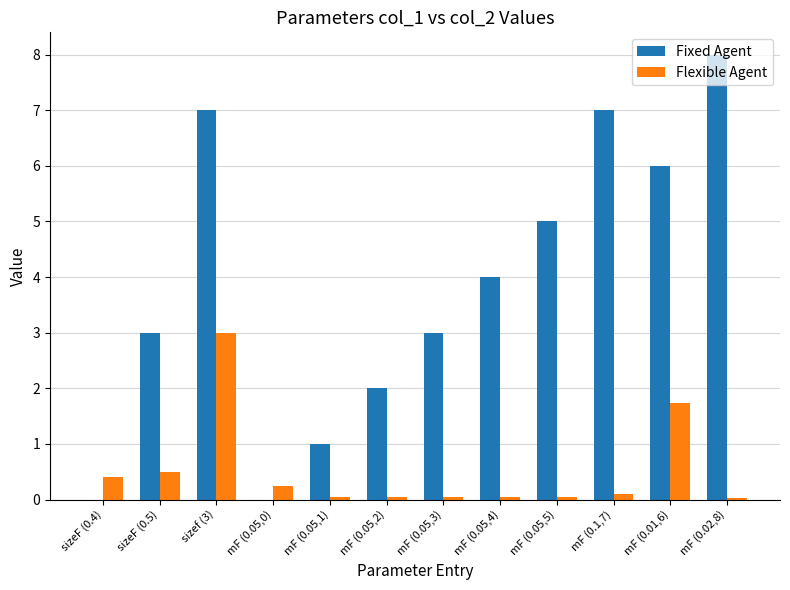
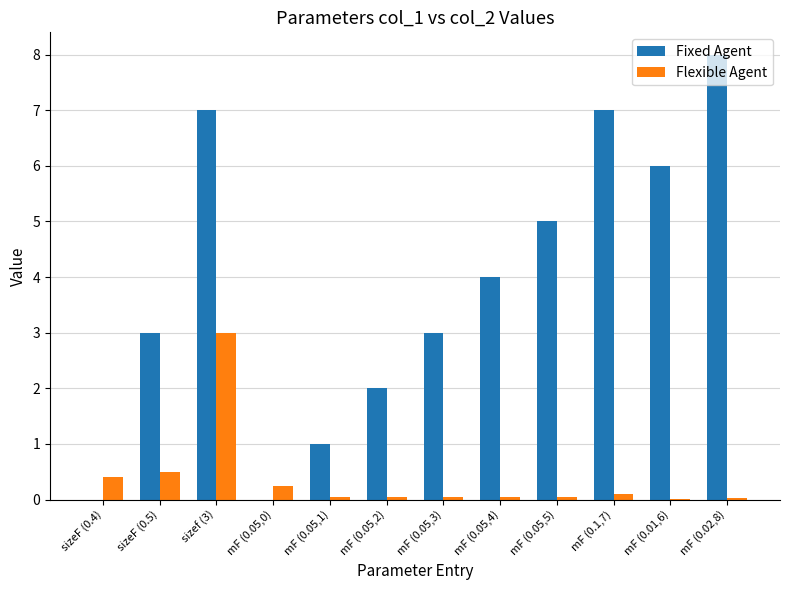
Flexible Agent, mF (0.01,6): 1.7 -> 0.0
